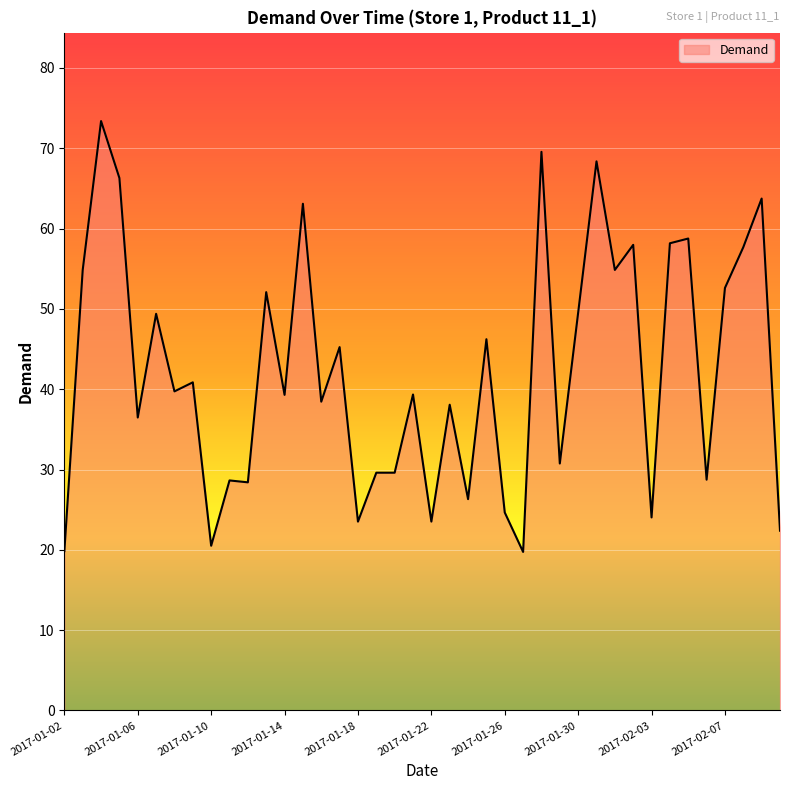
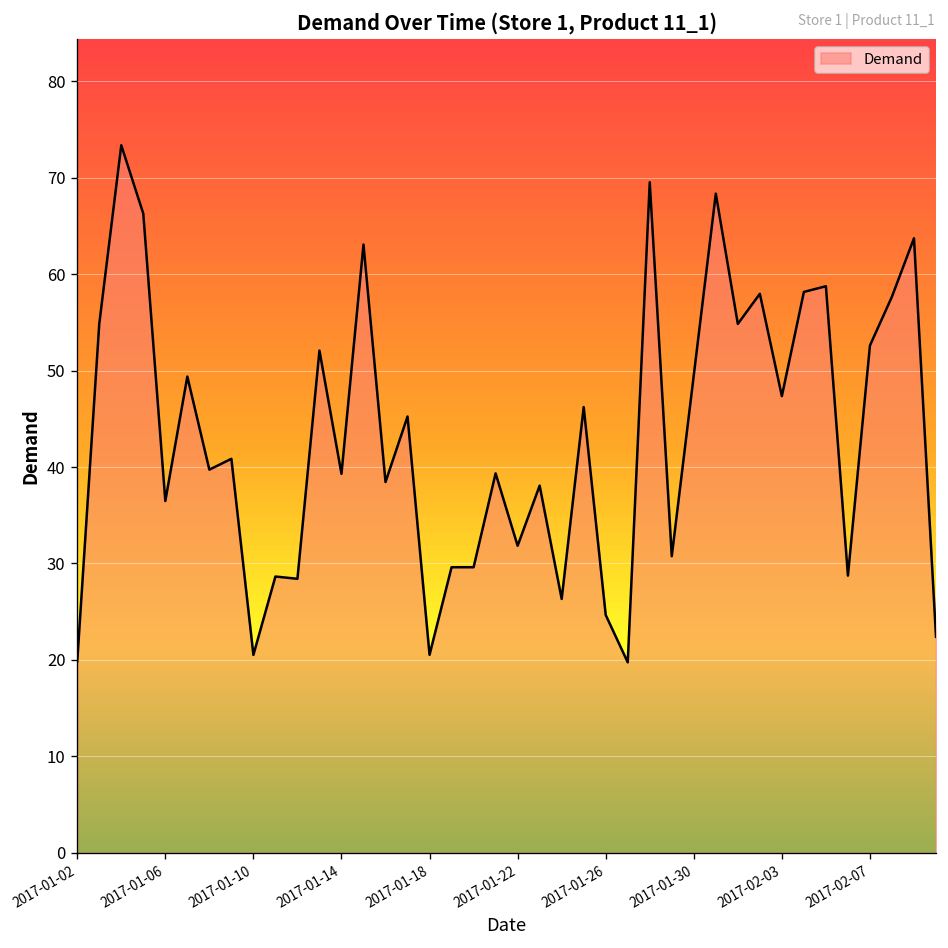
2017-01-18: 24 -> 21
2017-01-22: 24 -> 32
2017-02-03: 24 -> 47
